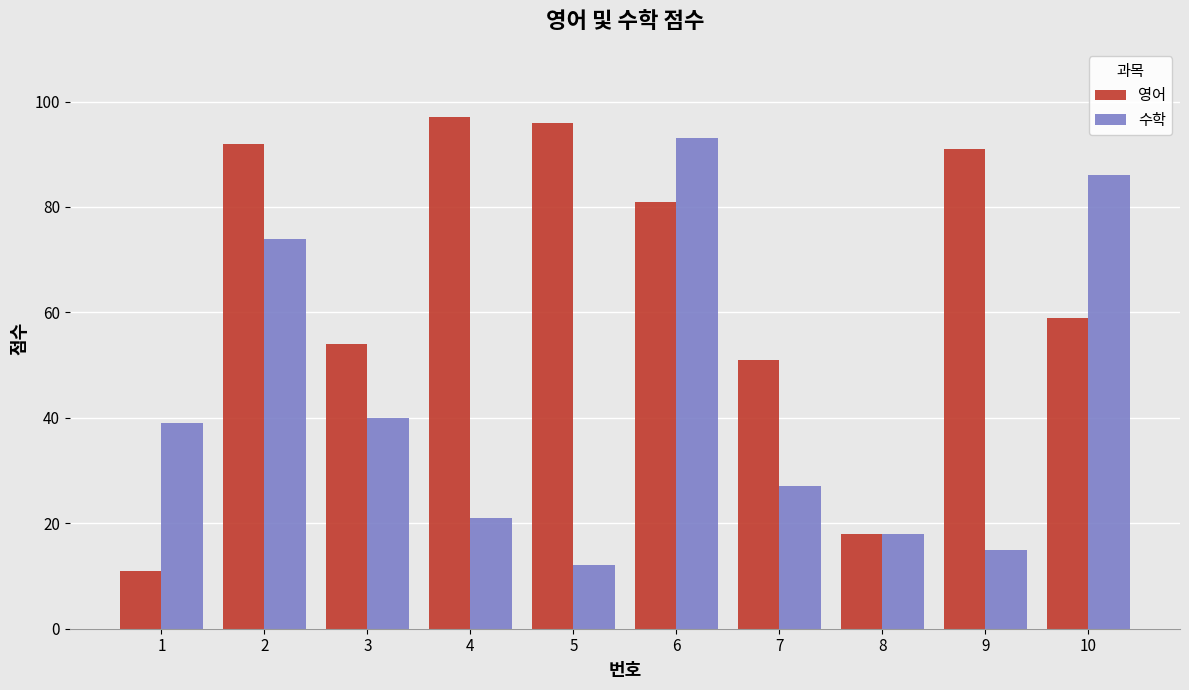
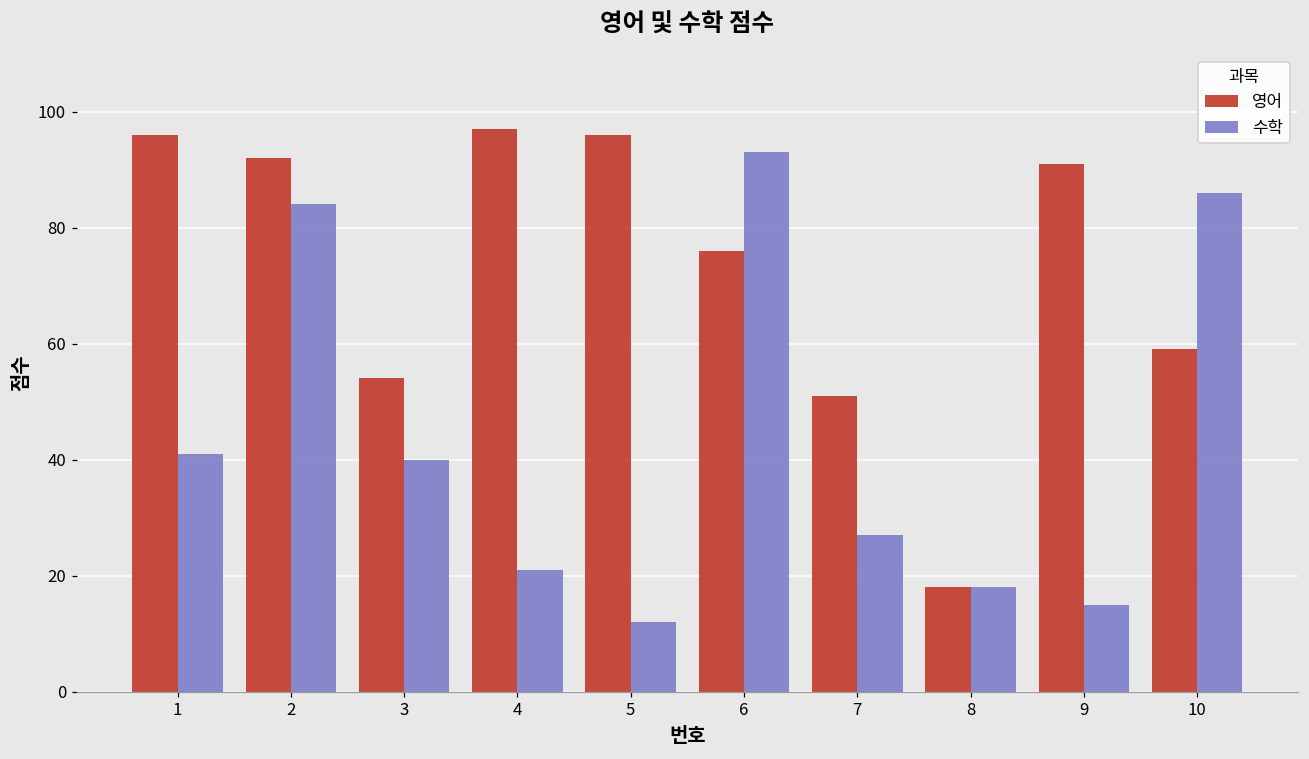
영어, 1: 11 -> 96
수학, 1: 39 -> 41
수학, 2: 74 -> 84
영어, 6: 81 -> 76
